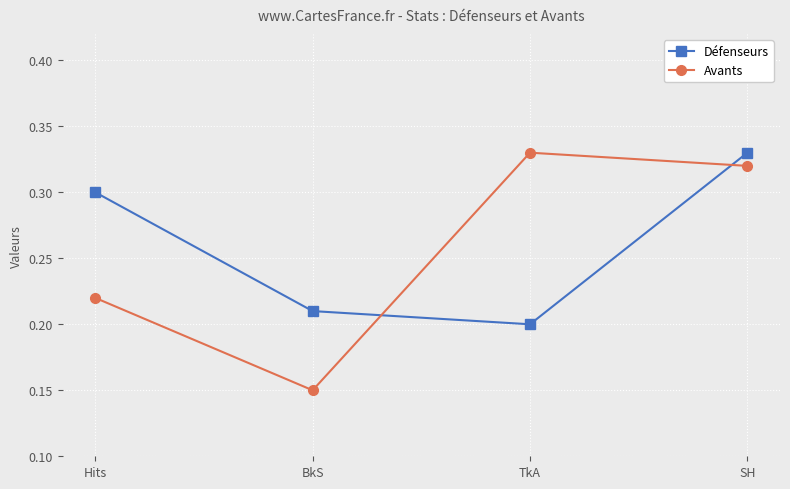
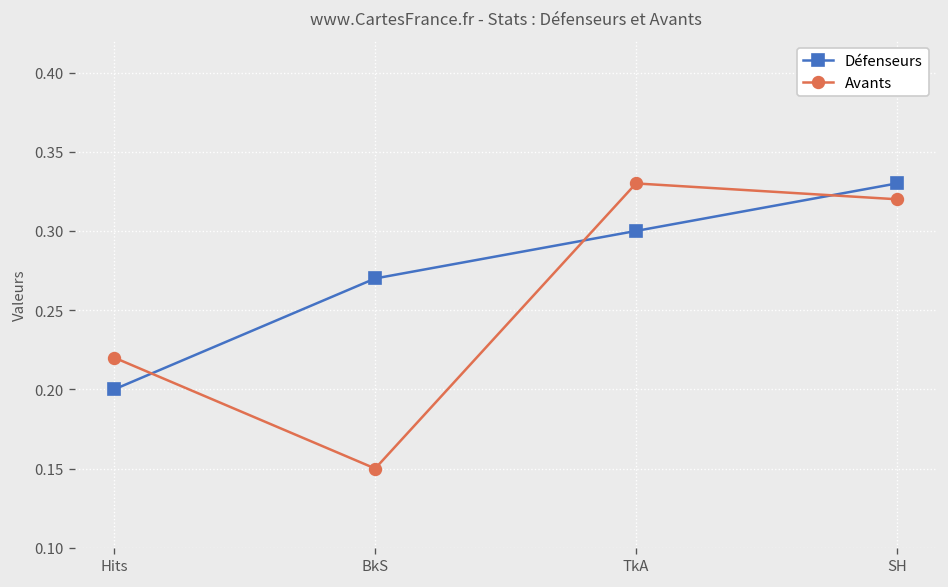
Défenseurs, Hits: 0.3 -> 0.2
Défenseurs, BkS: 0.21 -> 0.27
Défenseurs, TkA: 0.2 -> 0.3
